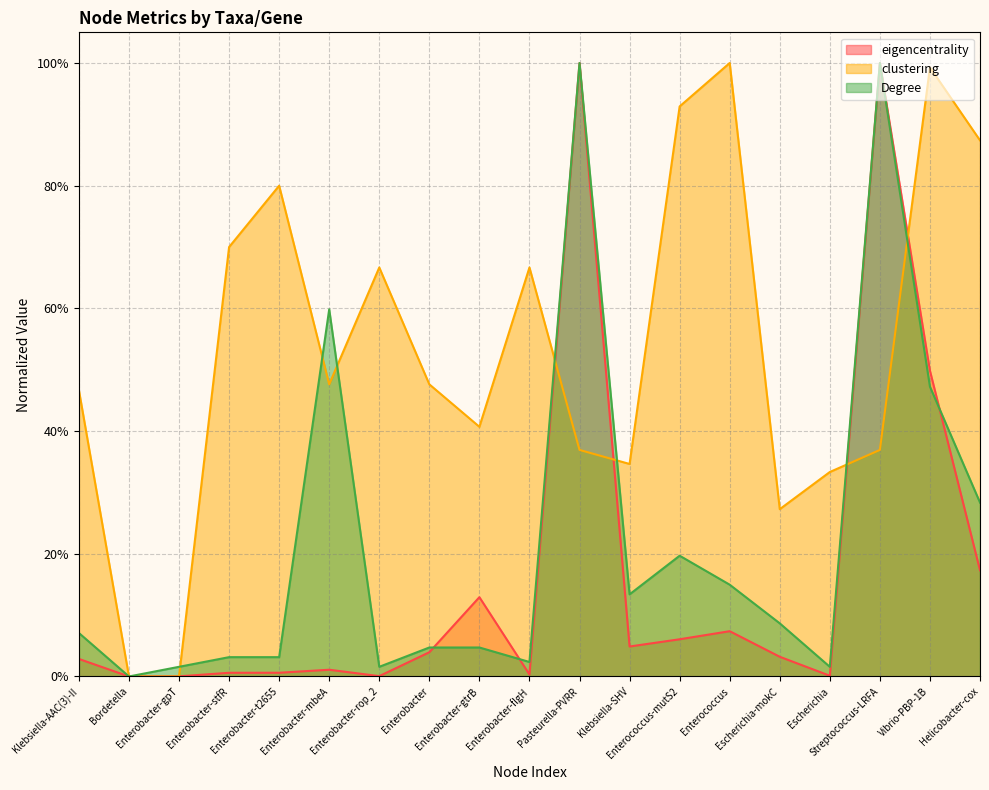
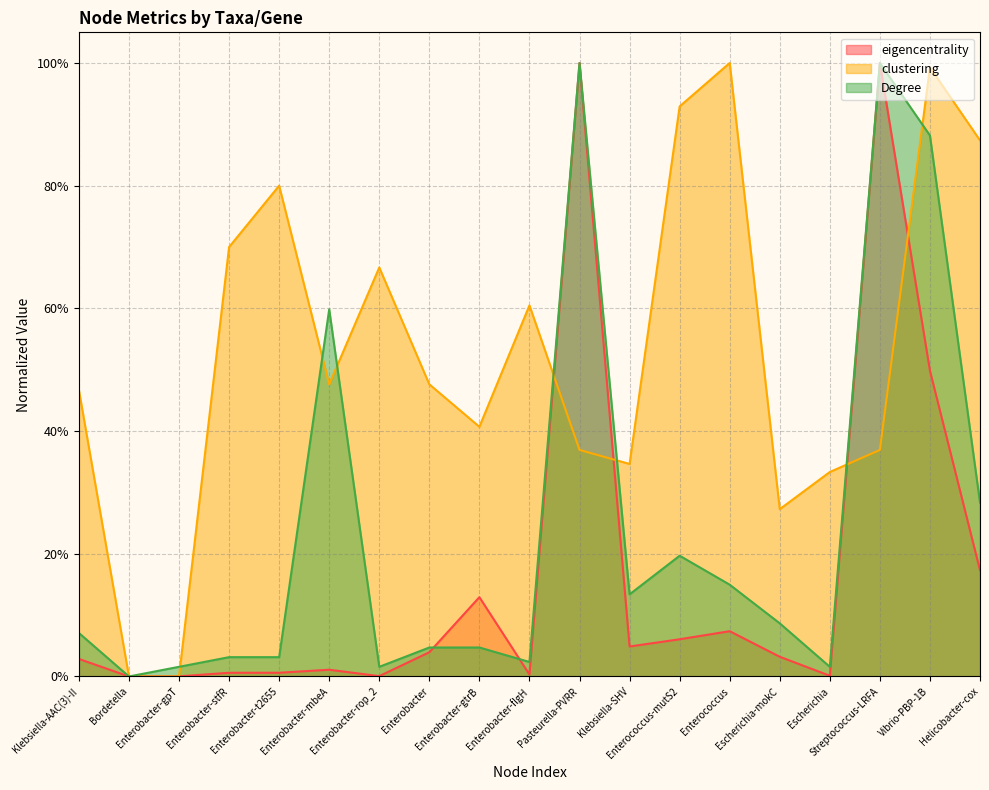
clustering, Enterobacter-flgH: 67% -> 60%
Degree, Vibrio-PBP-1B: 47% -> 88%
